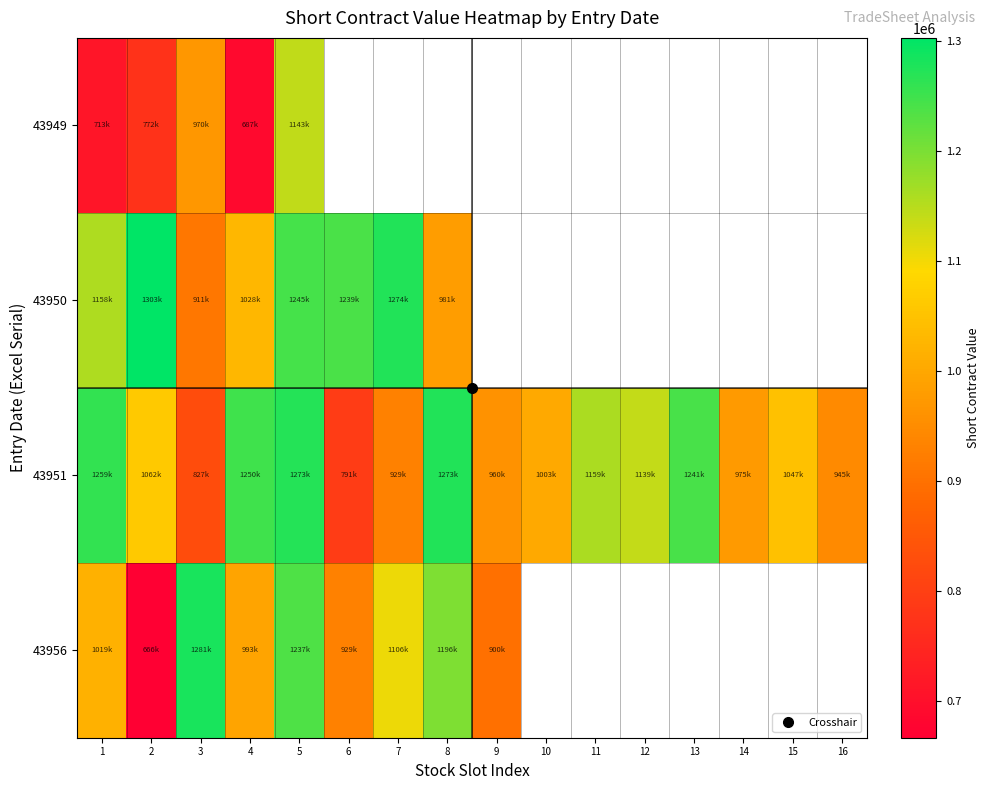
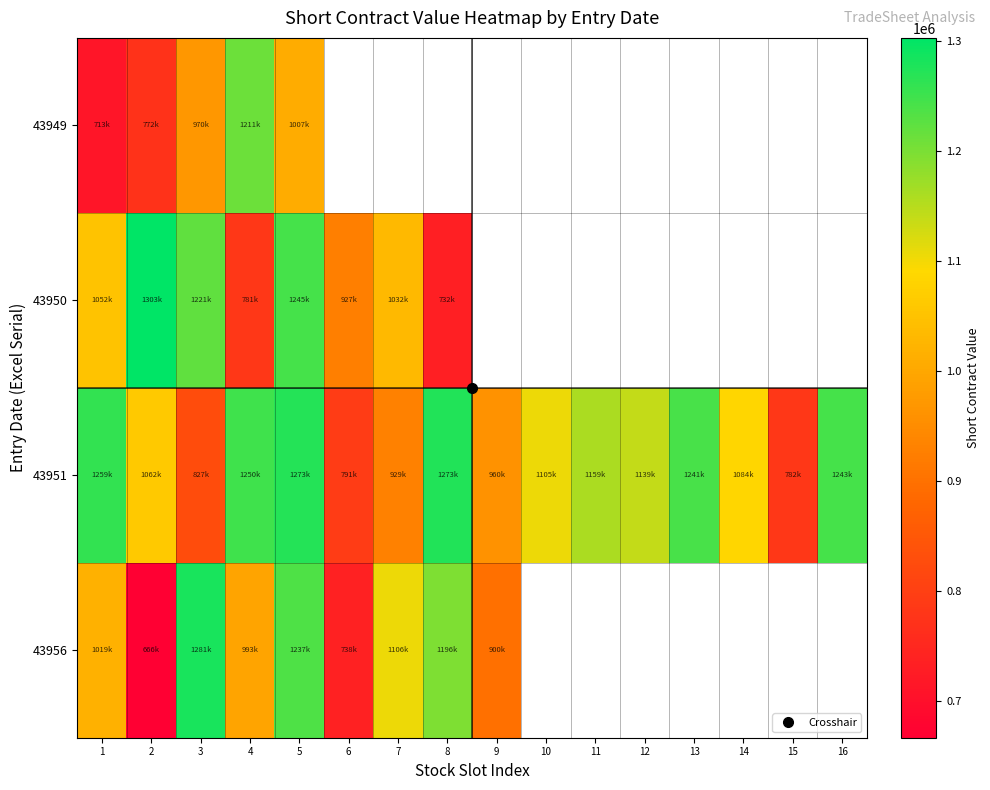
43949, 4: 687k -> 1211k
43949, 5: 1143k -> 1007k
43950, 1: 1158k -> 1052k
43950, 3: 911k -> 1221k
43950, 4: 1028k -> 781k
43950, 6: 1239k -> 927k
43950, 7: 1274k -> 1032k
43950, 8: 981k -> 732k
43951, 10: 1003k -> 1105k
43951, 14: 975k -> 1084k
43951, 15: 1047k -> 782k
43951, 16: 945k -> 1243k
43956, 6: 929k -> 738k
